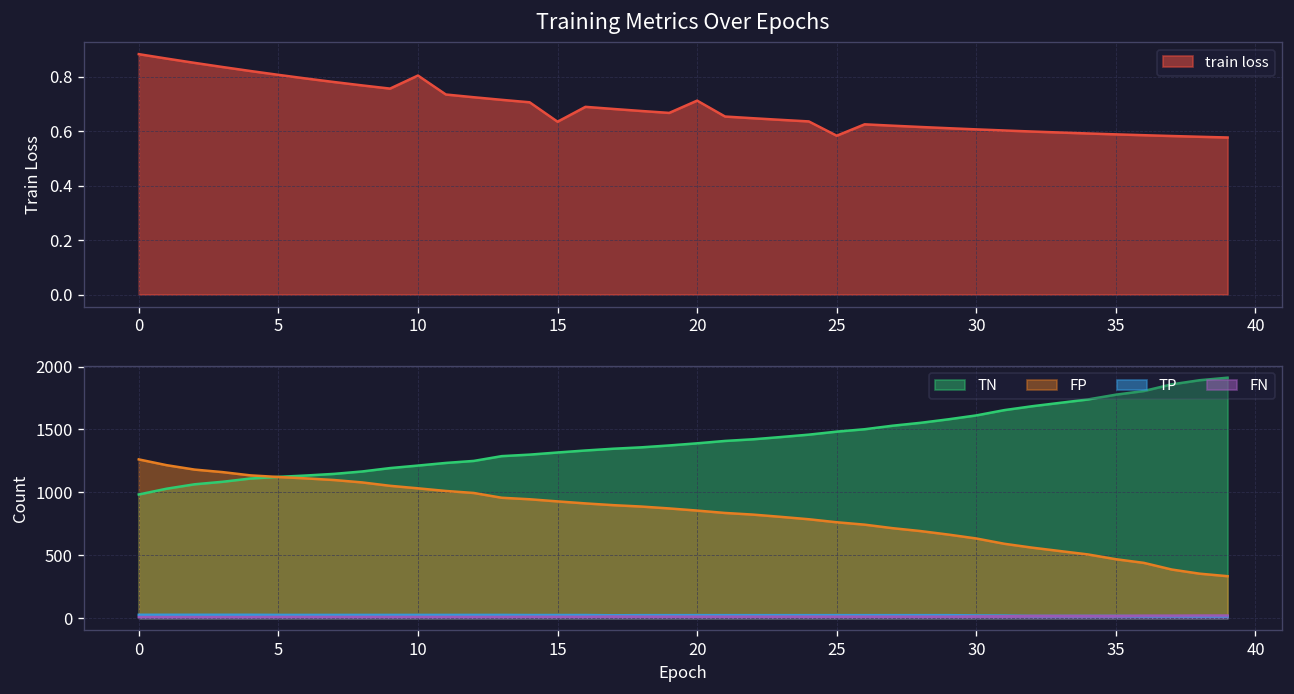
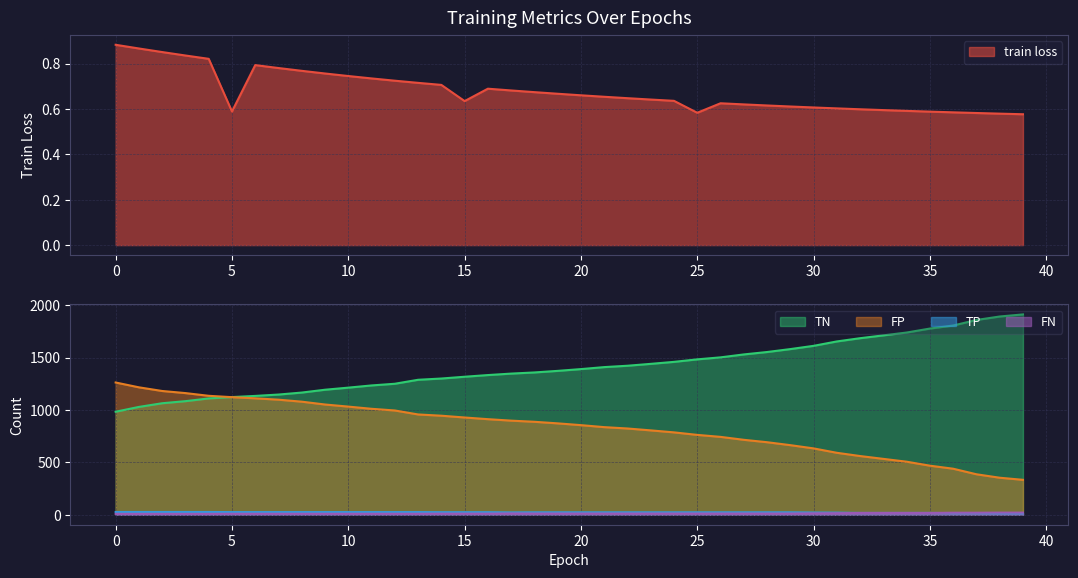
Training Metrics Over Epochs, 5: 0.81 -> 0.59
Training Metrics Over Epochs, 10: 0.80 -> 0.75
Training Metrics Over Epochs, 20: 0.71 -> 0.66
